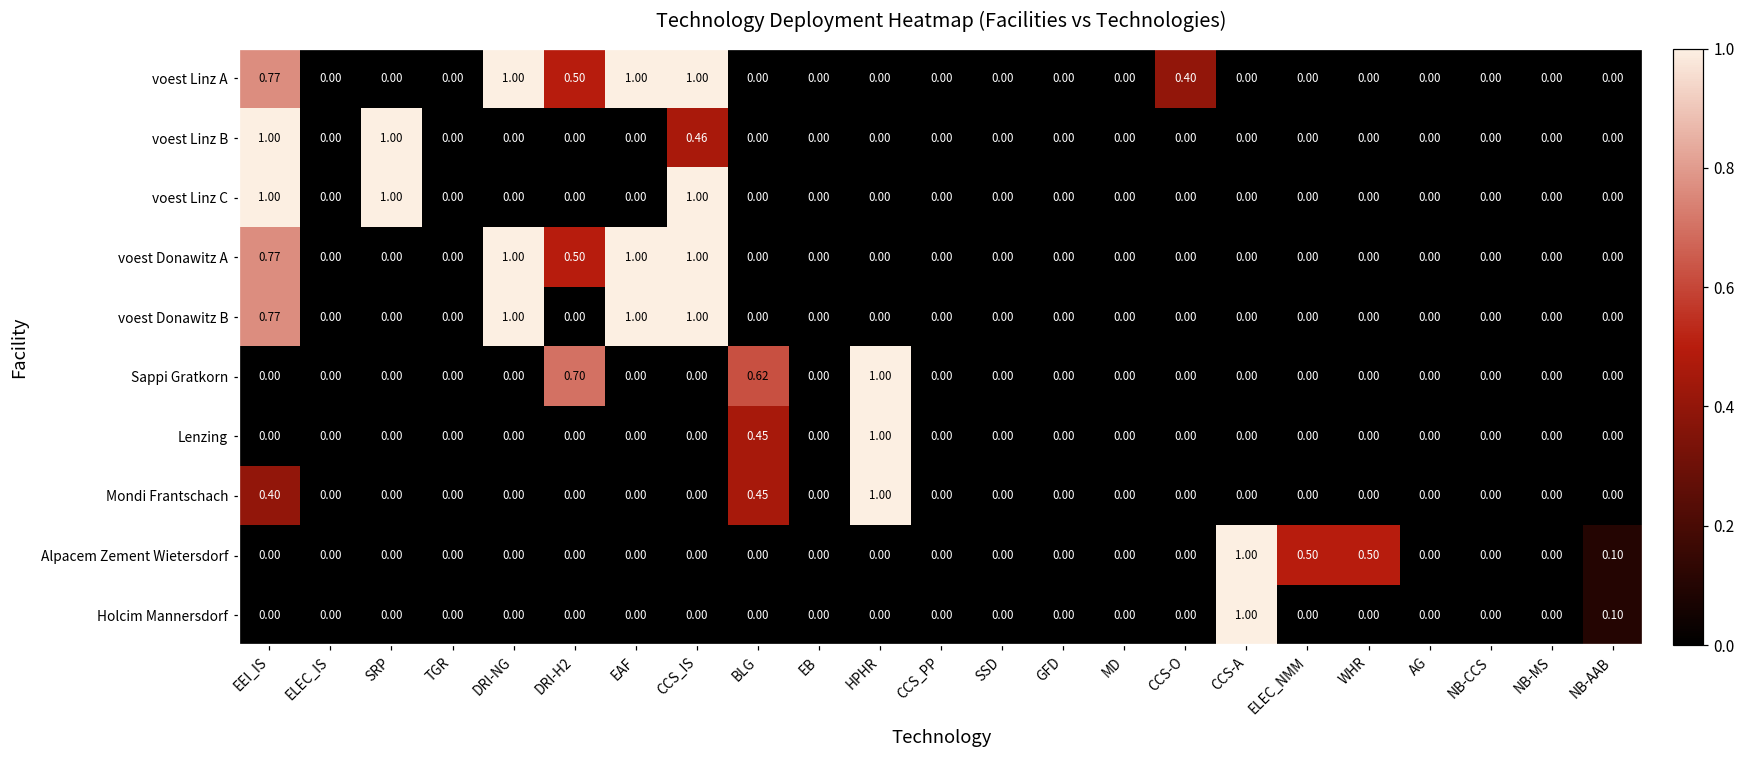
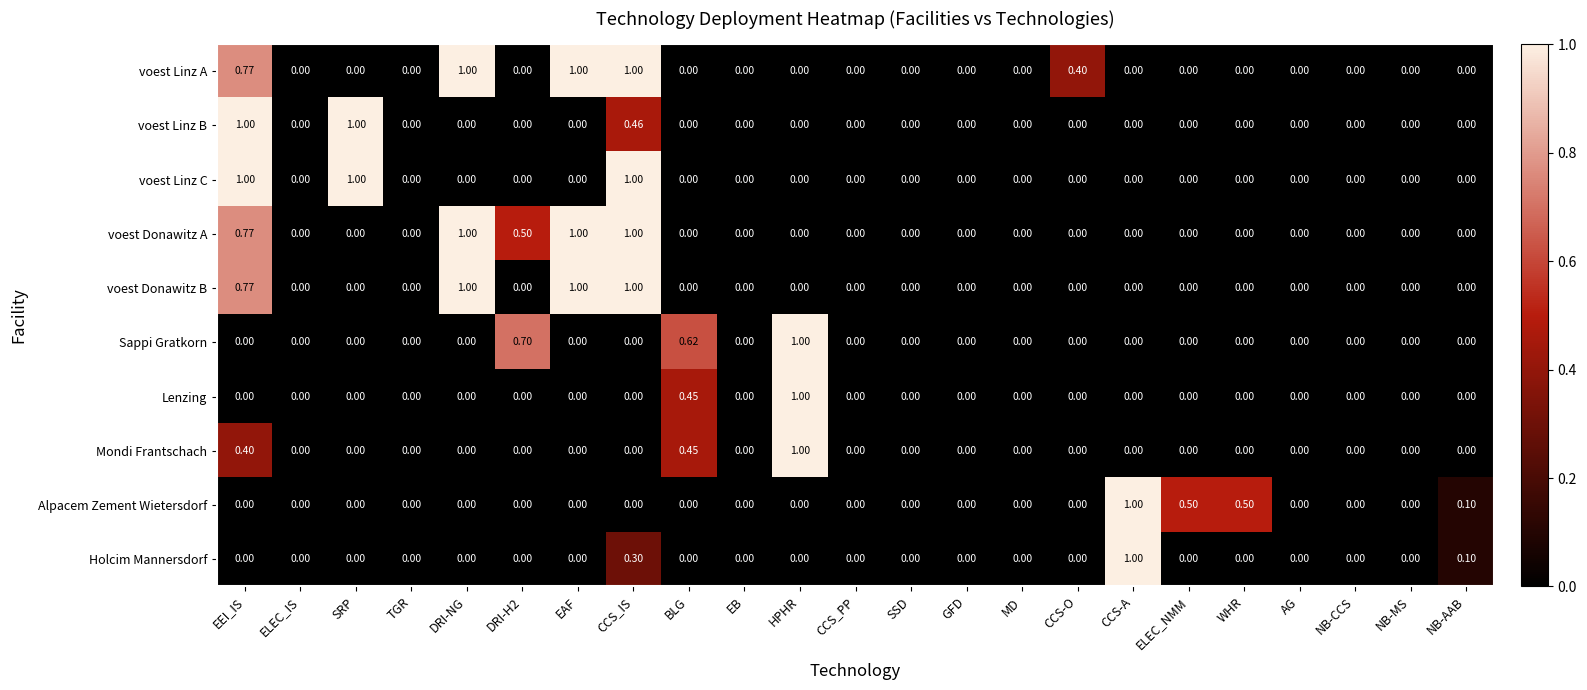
voest Linz A, DRI-H2: 0.50 -> 0.00
Holcim Mannersdorf, CCS_IS: 0.00 -> 0.30
